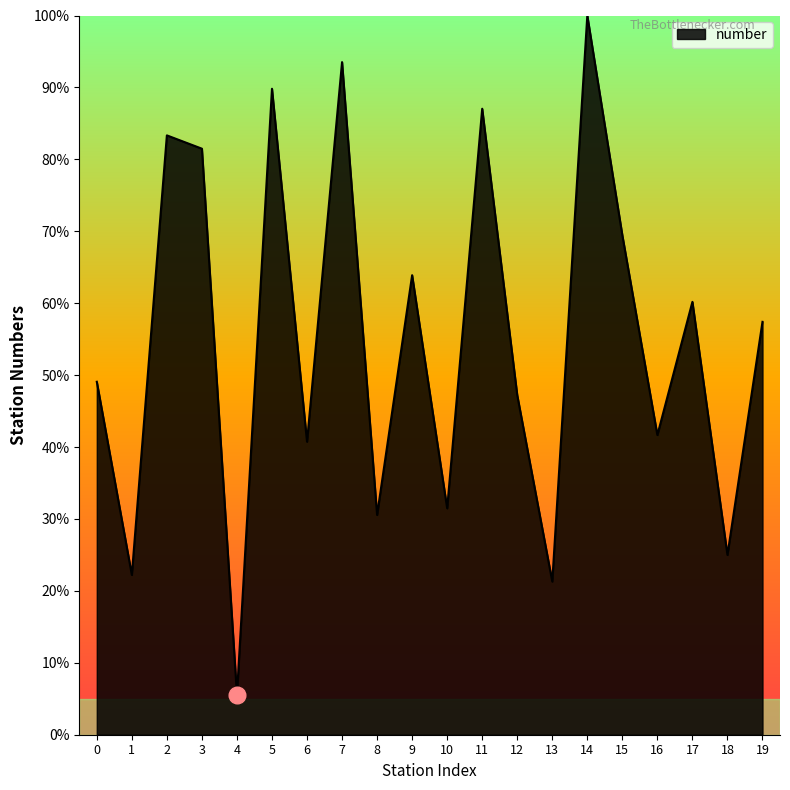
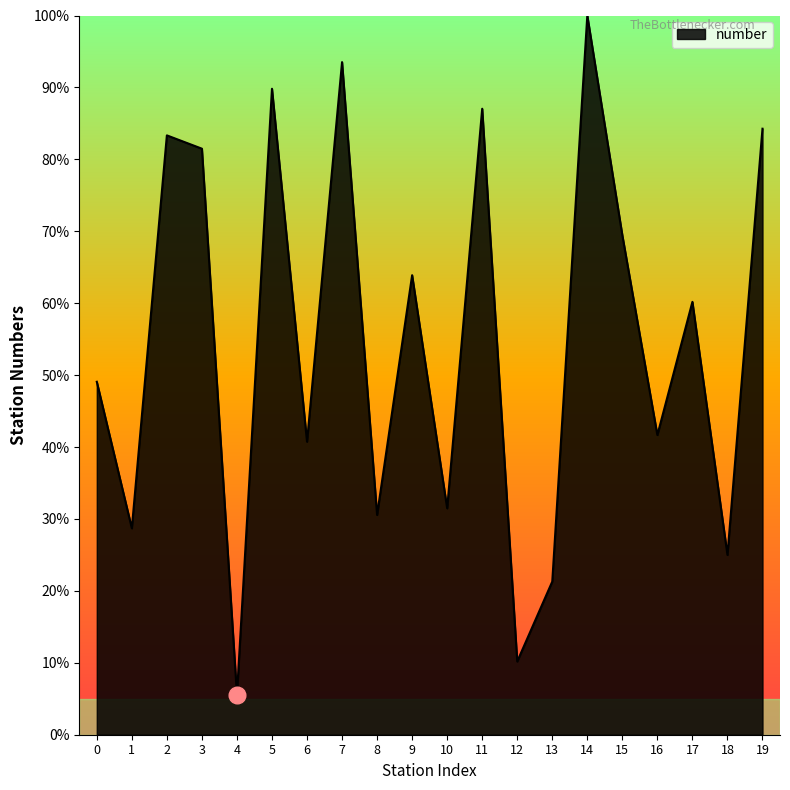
number, 1: 22% -> 29%
number, 12: 47% -> 10%
number, 19: 57% -> 84%
